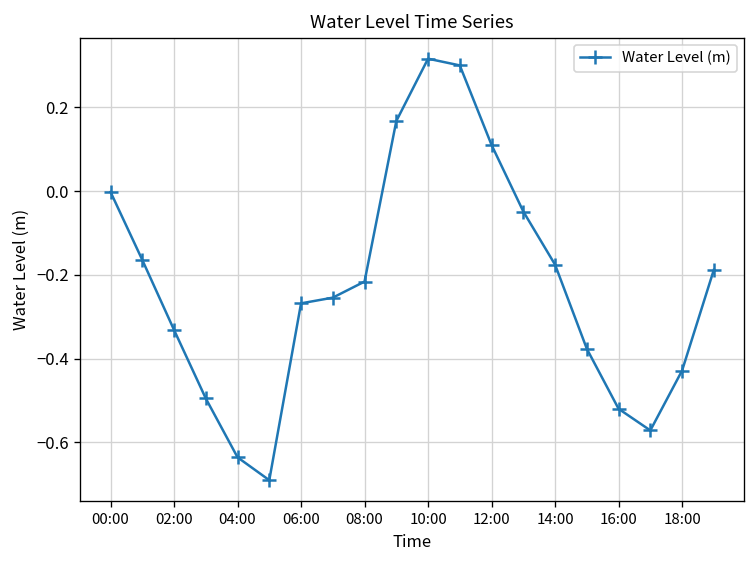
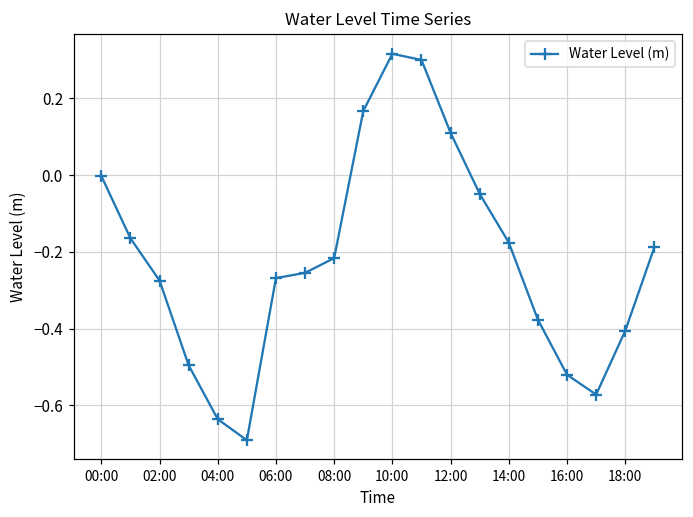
02:00: -0.33 -> -0.27
18:00: -0.43 -> -0.41
